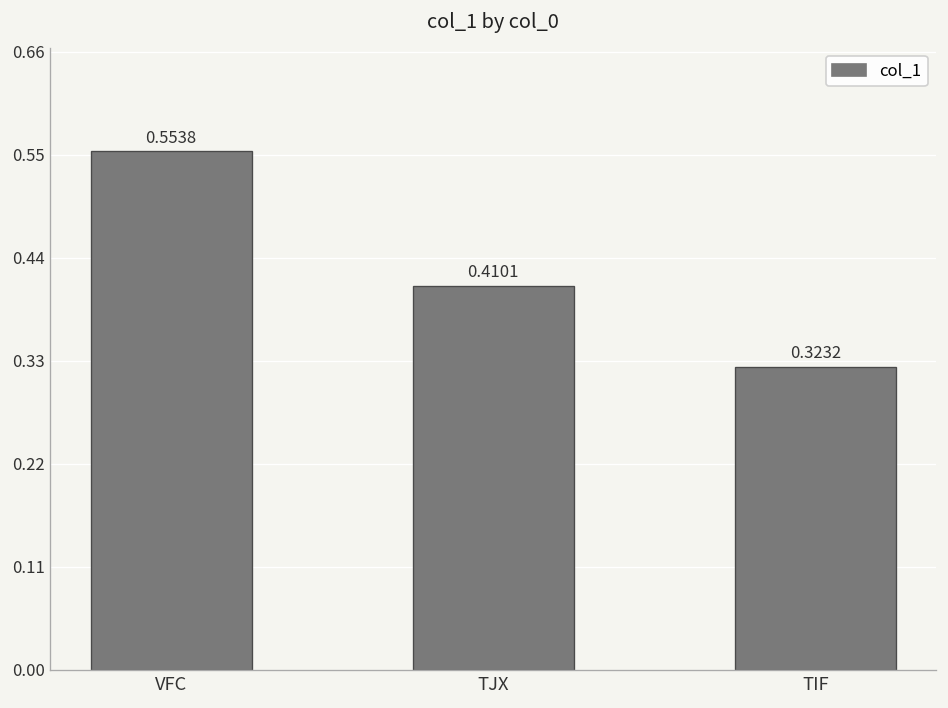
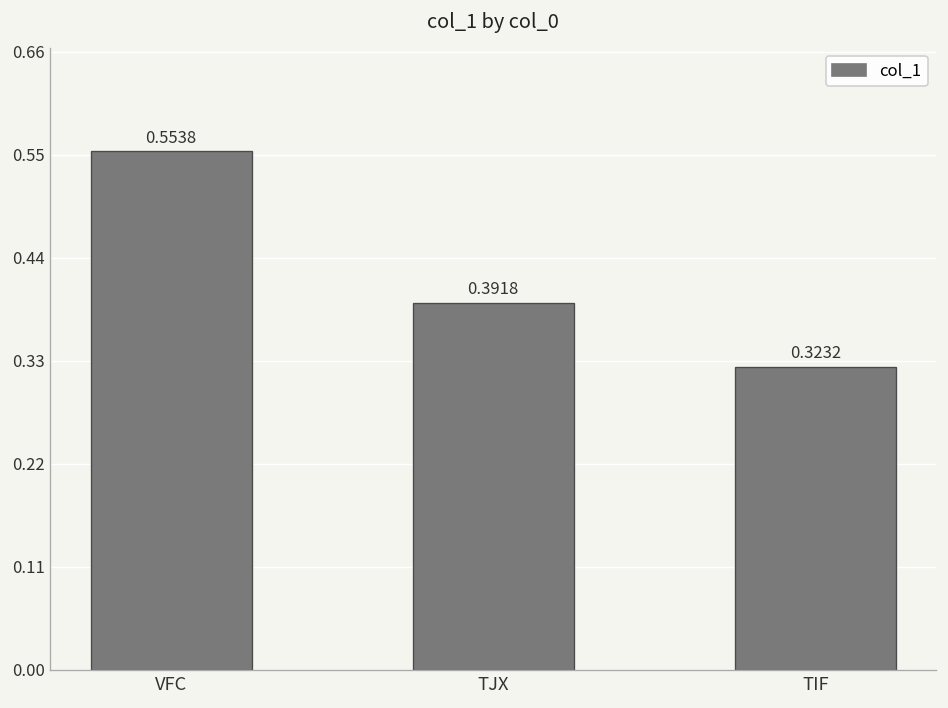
TJX: 0.4101 -> 0.3918
